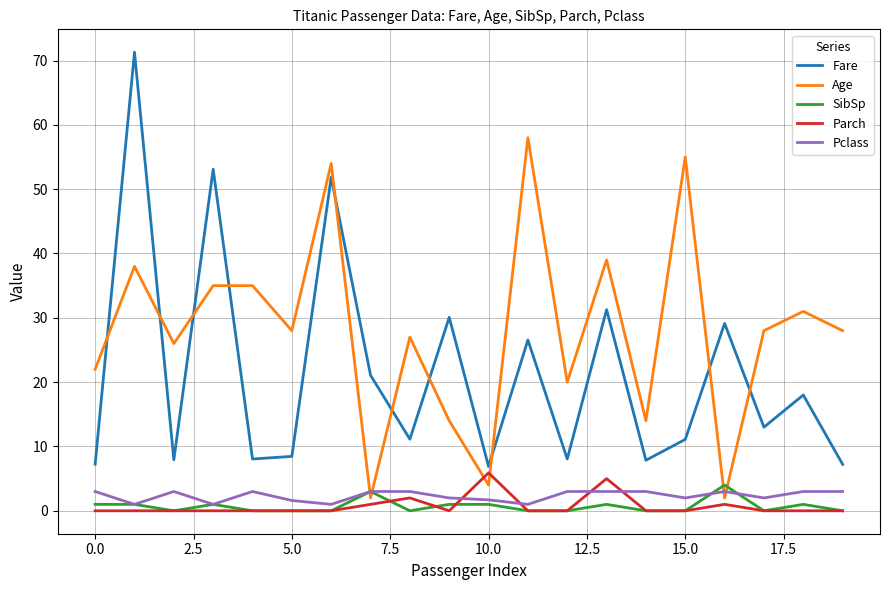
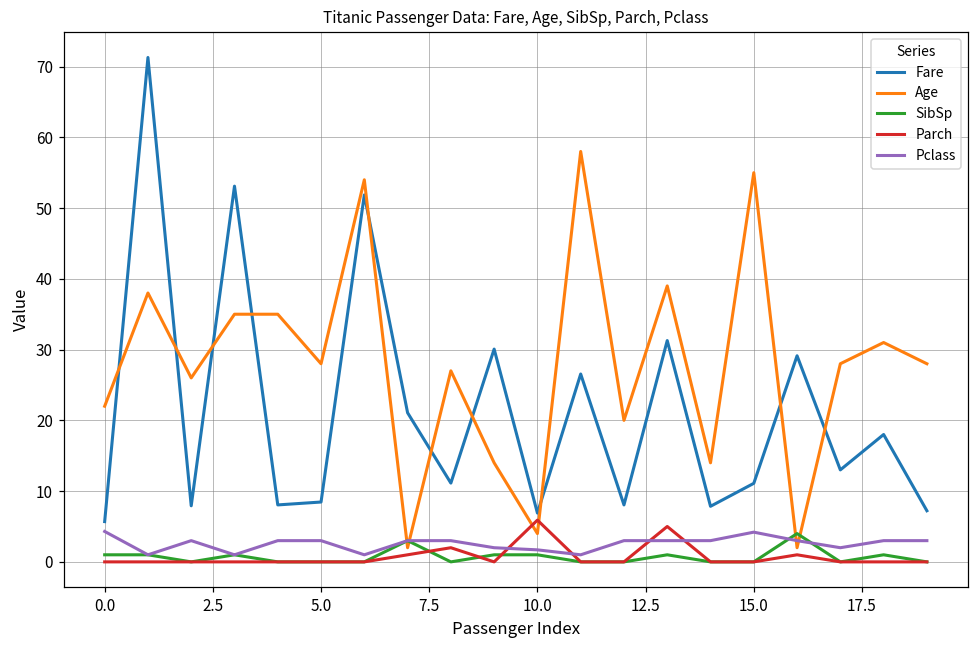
Fare, 0.0: 7 -> 6
Pclass, 0.0: 3 -> 4
Pclass, 5.0: 2 -> 3
Pclass, 15.0: 2 -> 4
